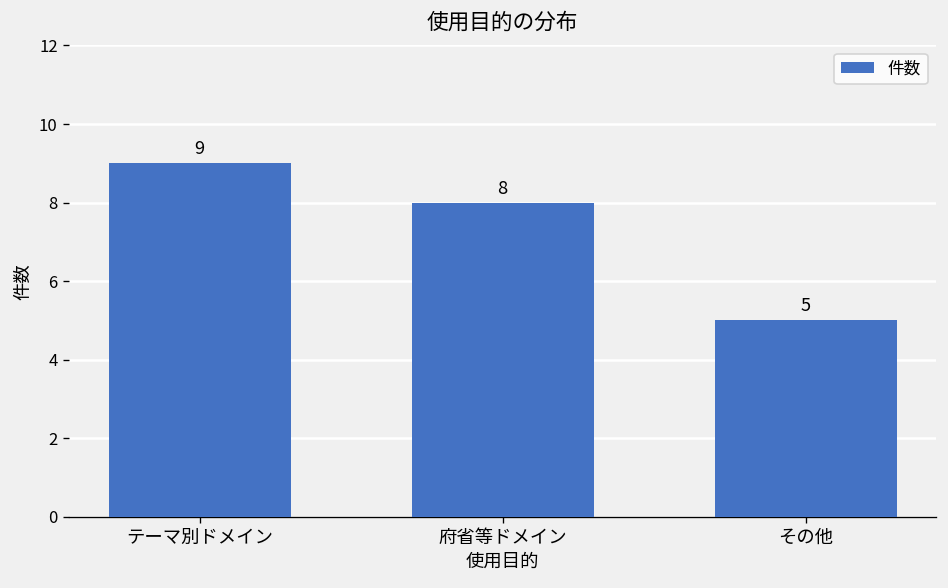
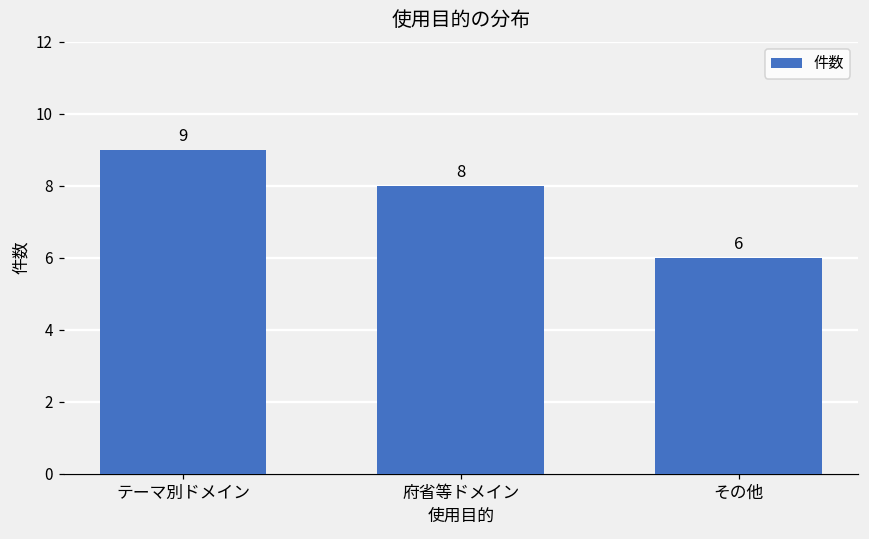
その他: 5 -> 6
